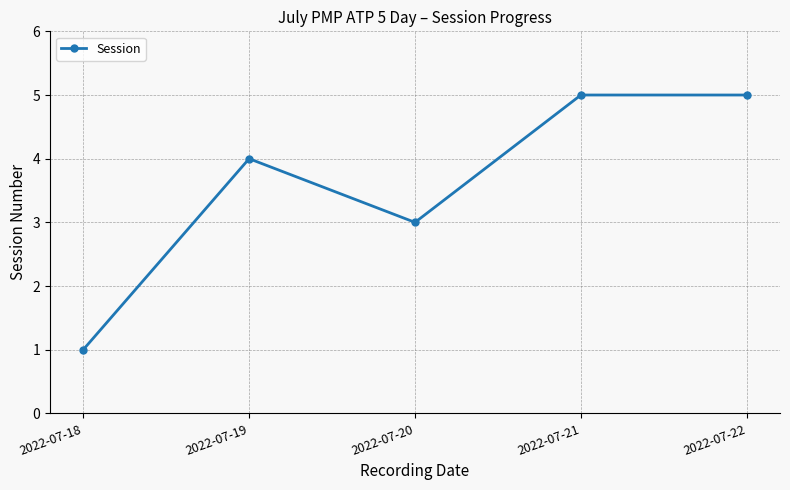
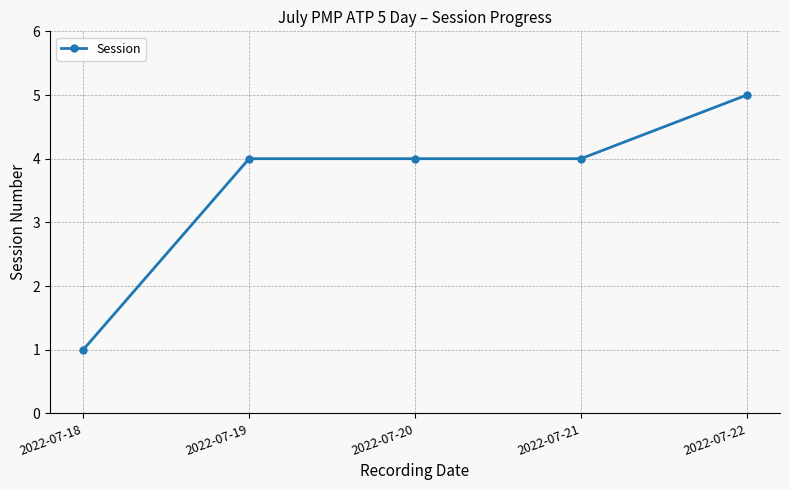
2022-07-20: 3 -> 4
2022-07-21: 5 -> 4
